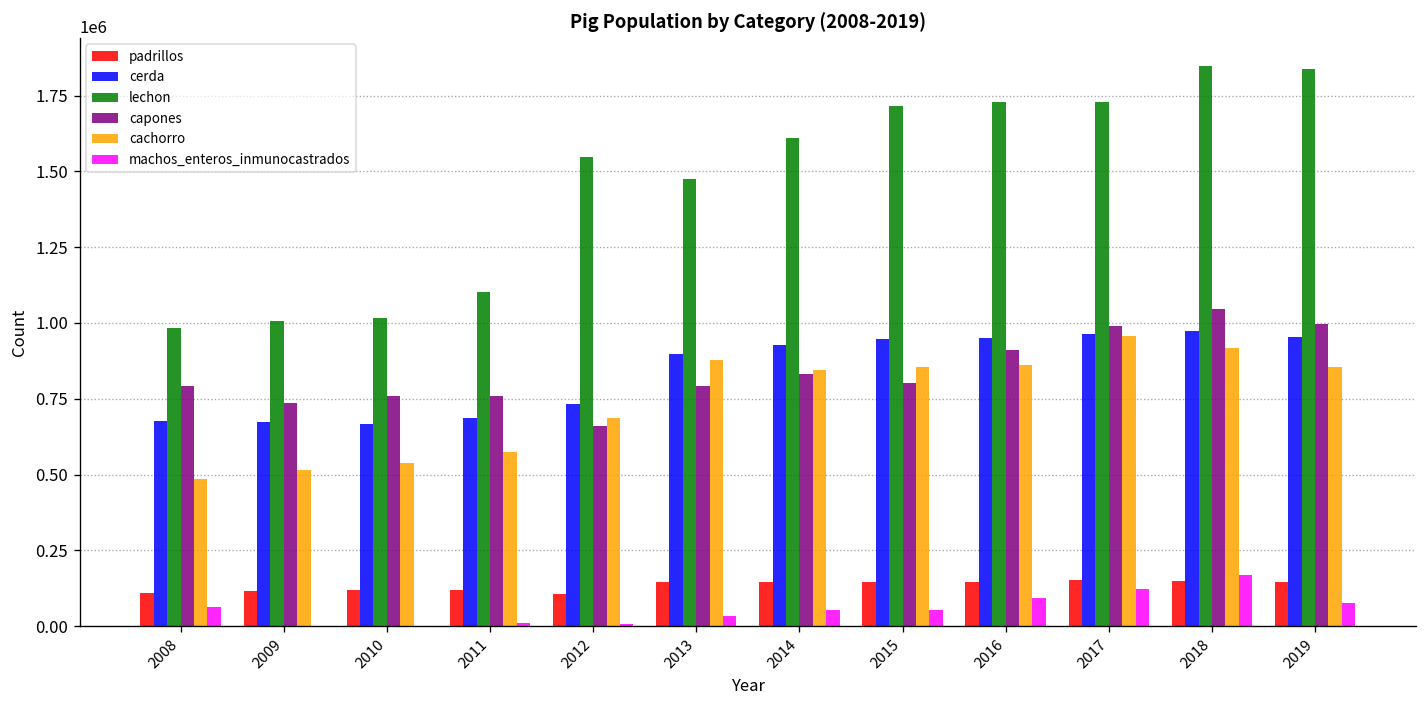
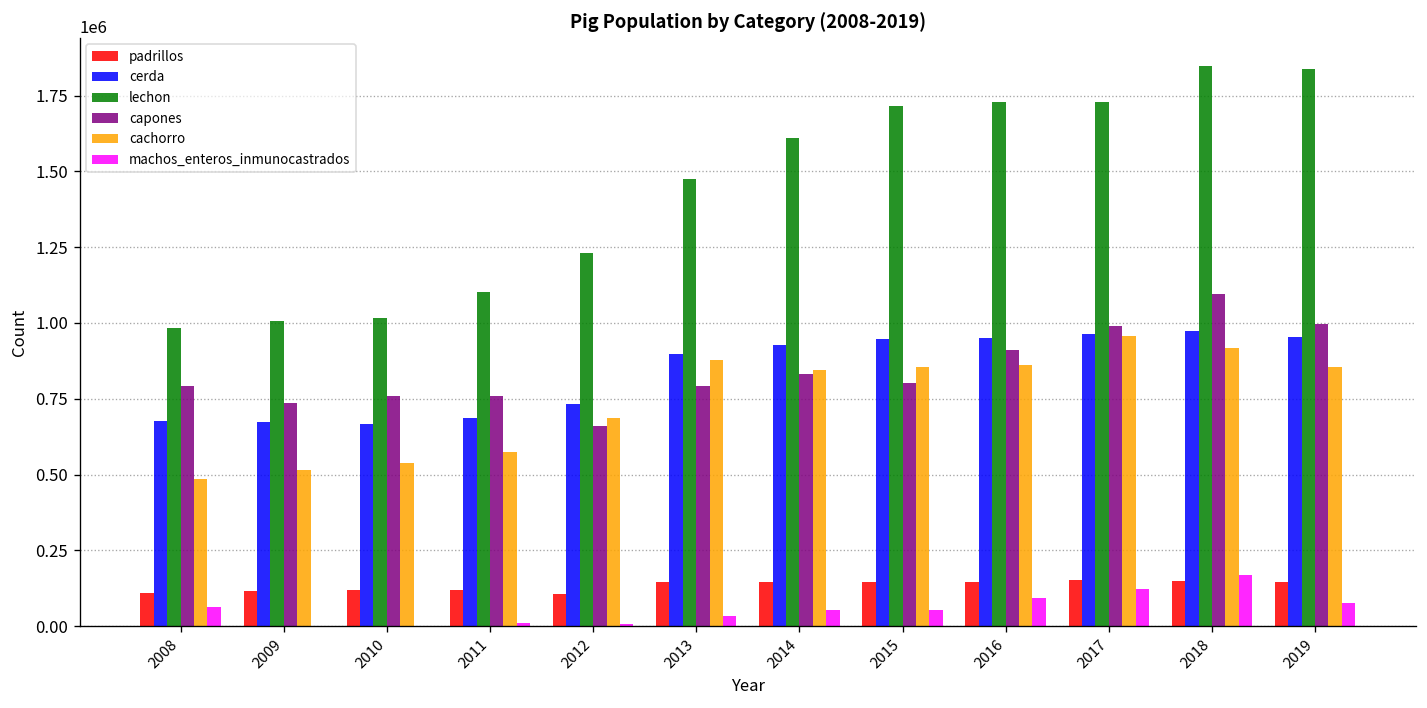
lechon, 2012: 1550000 -> 1230000
capones, 2018: 1050000 -> 1090000
